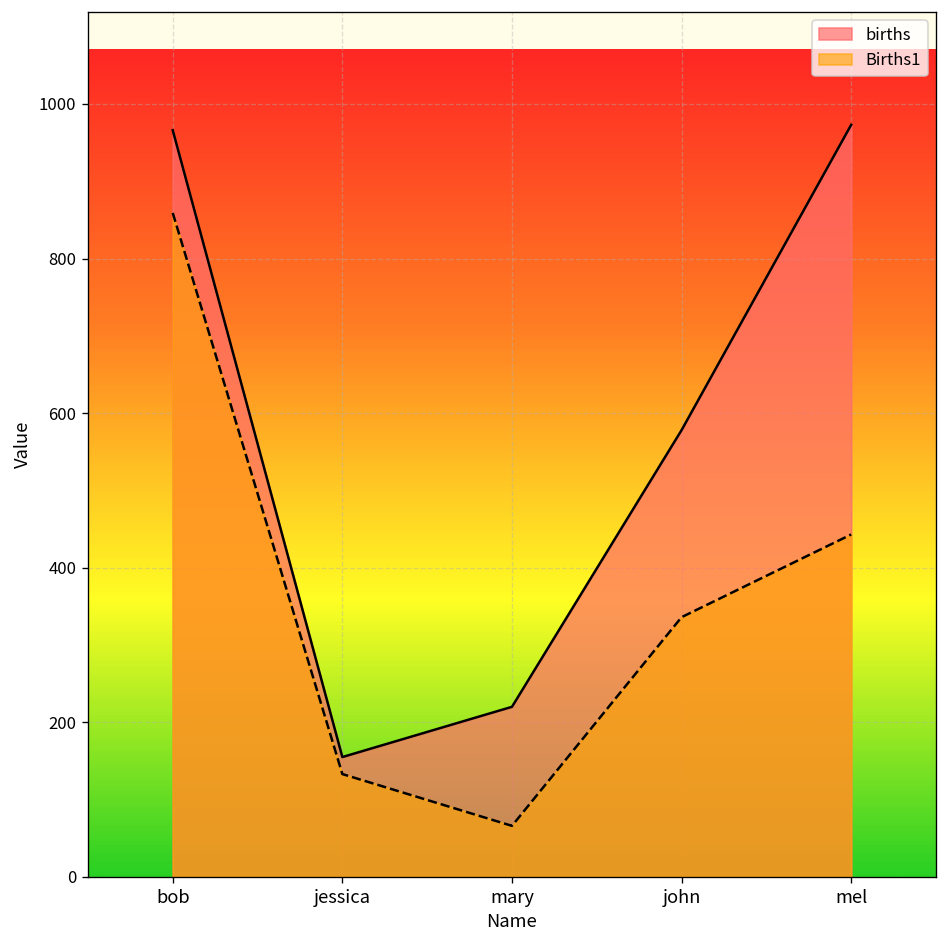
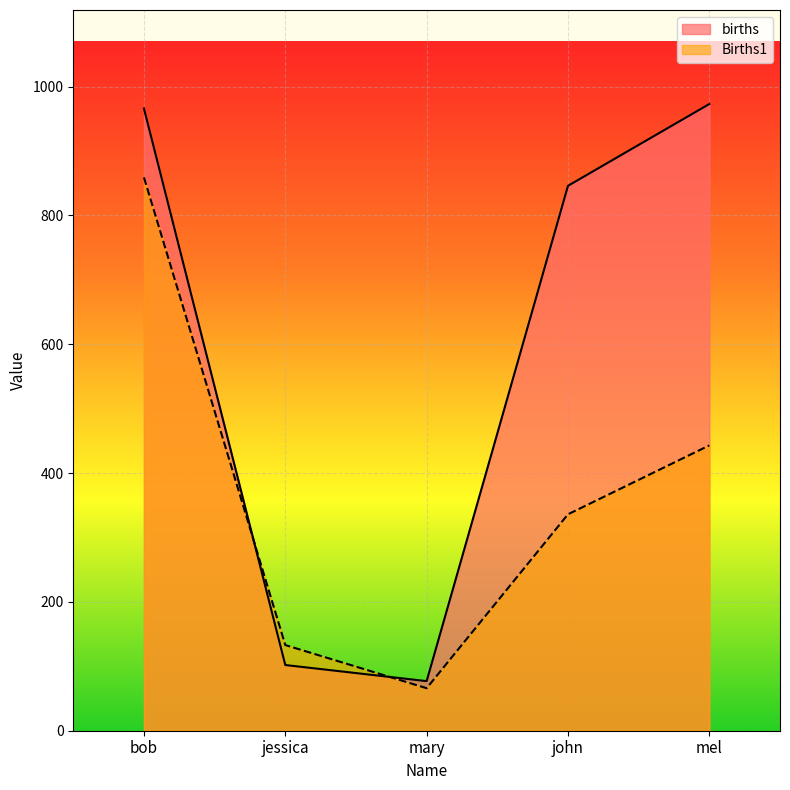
births, jessica: 160 -> 100
births, mary: 220 -> 80
births, john: 580 -> 850
